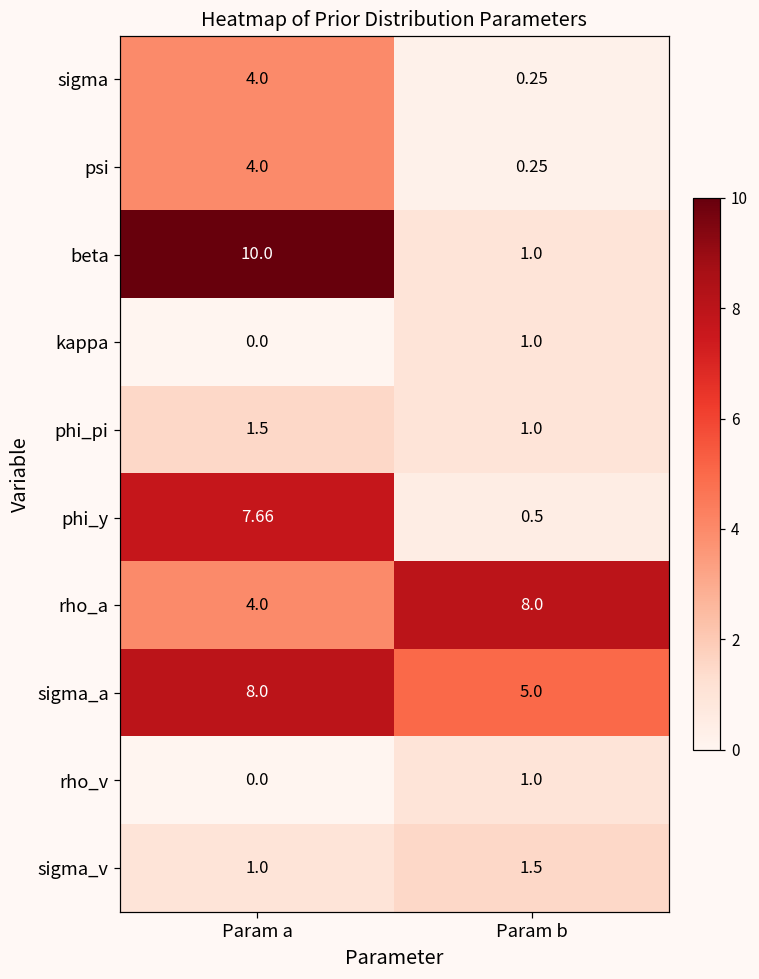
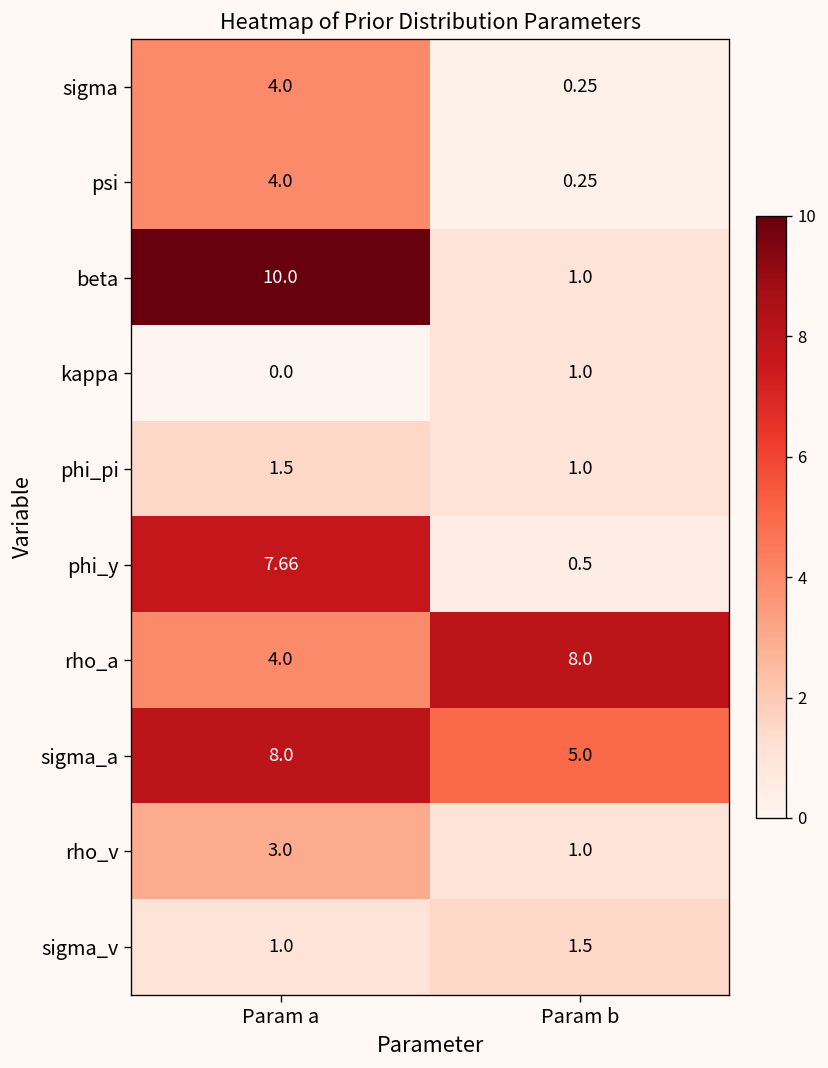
rho_v, Param a: 0.0 -> 3.0
